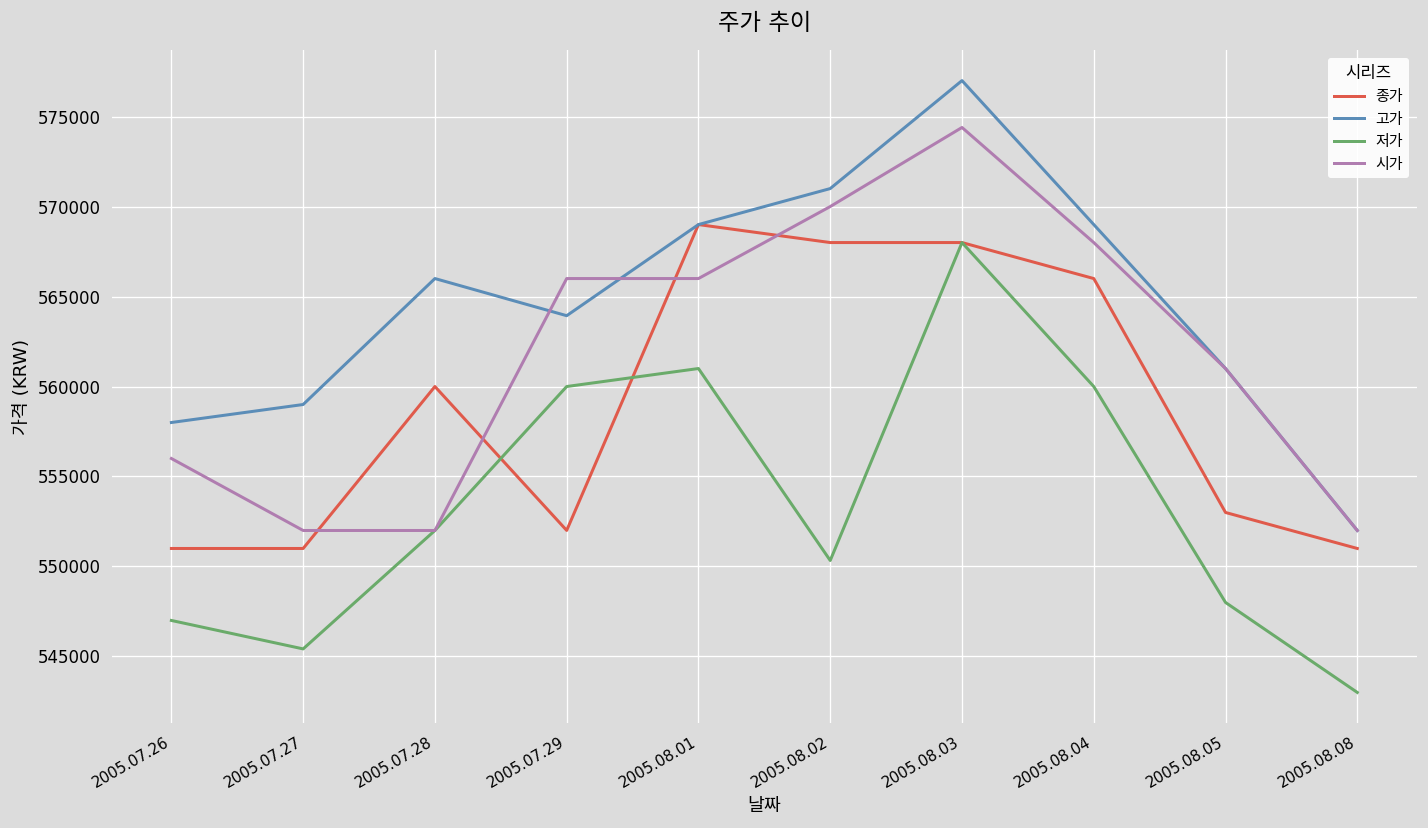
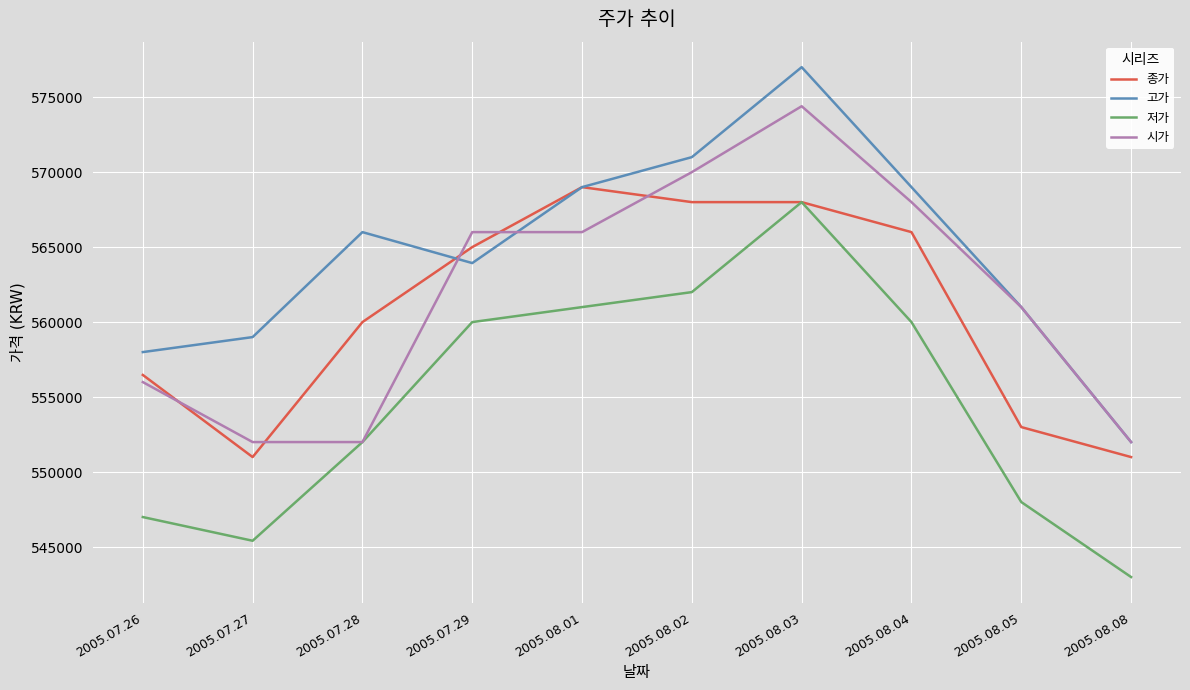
종가, 2005.07.26: 551000 -> 556500
종가, 2005.07.29: 552000 -> 565000
저가, 2005.08.02: 550300 -> 562000
